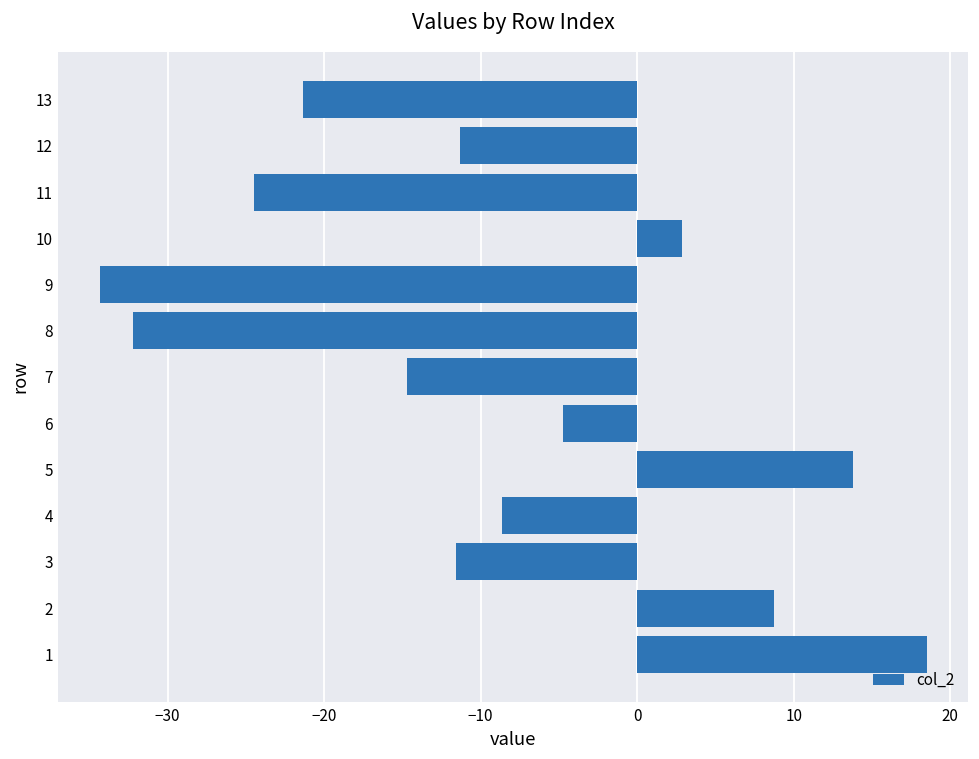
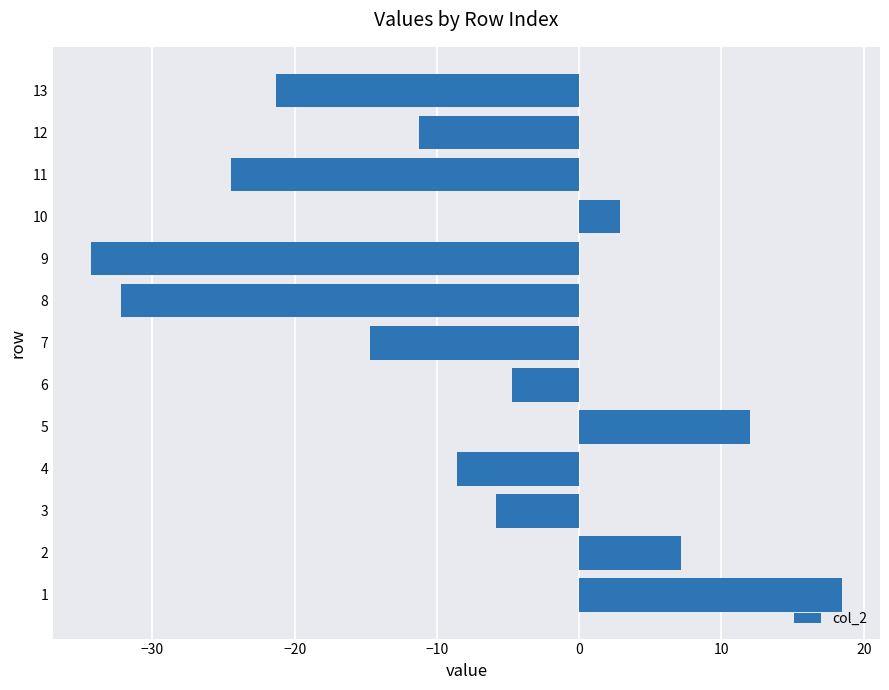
5: 13.8 -> 12.0
3: -11.6 -> -5.8
2: 8.8 -> 7.1
